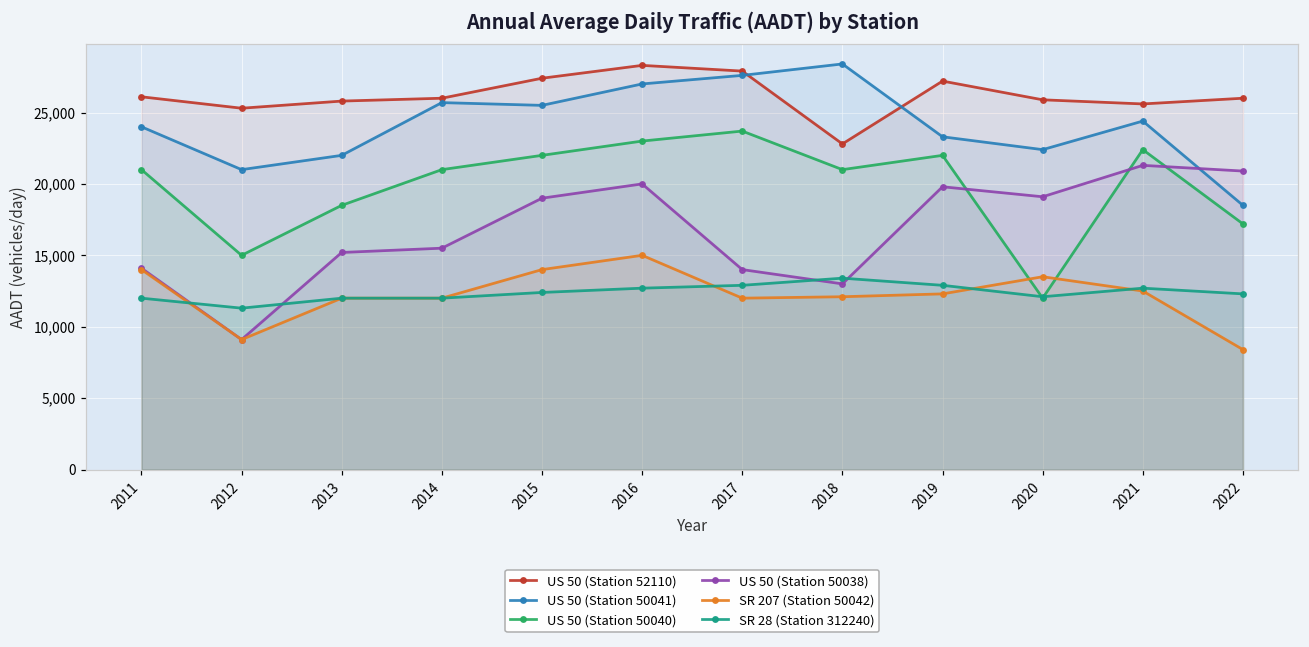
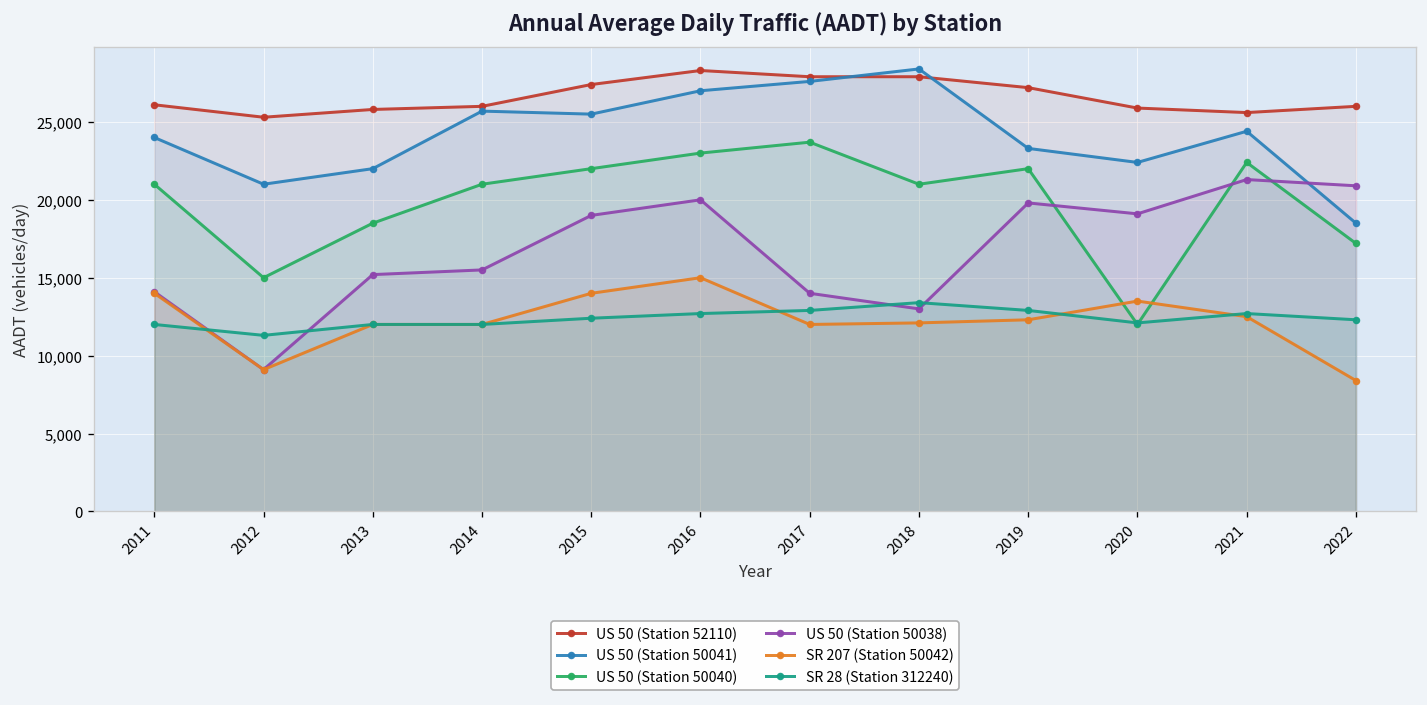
US 50 (Station 52110), 2018: 22,800 -> 27,900
